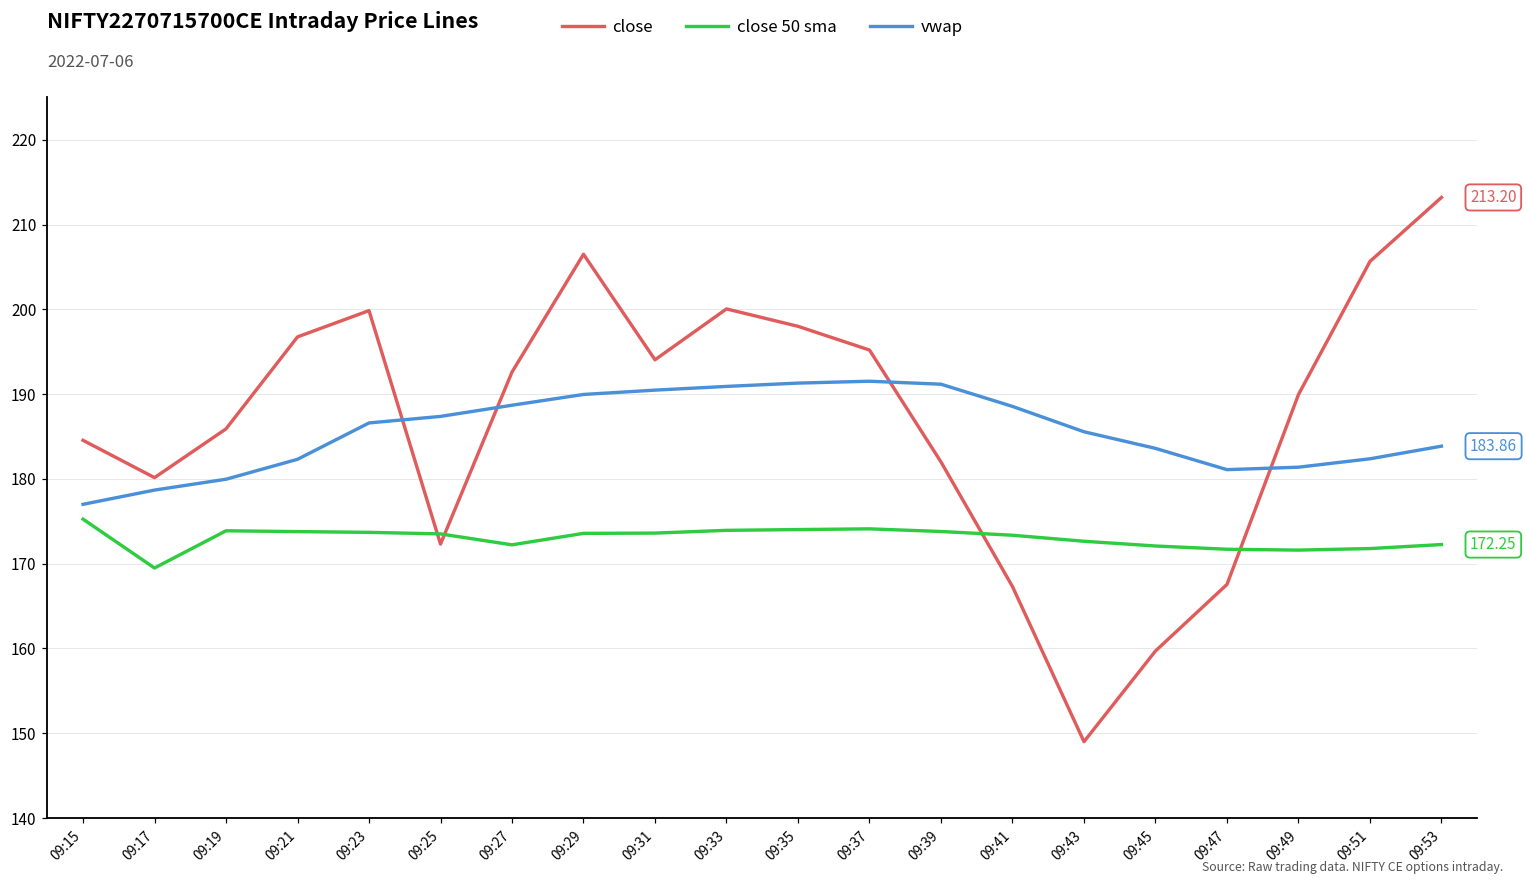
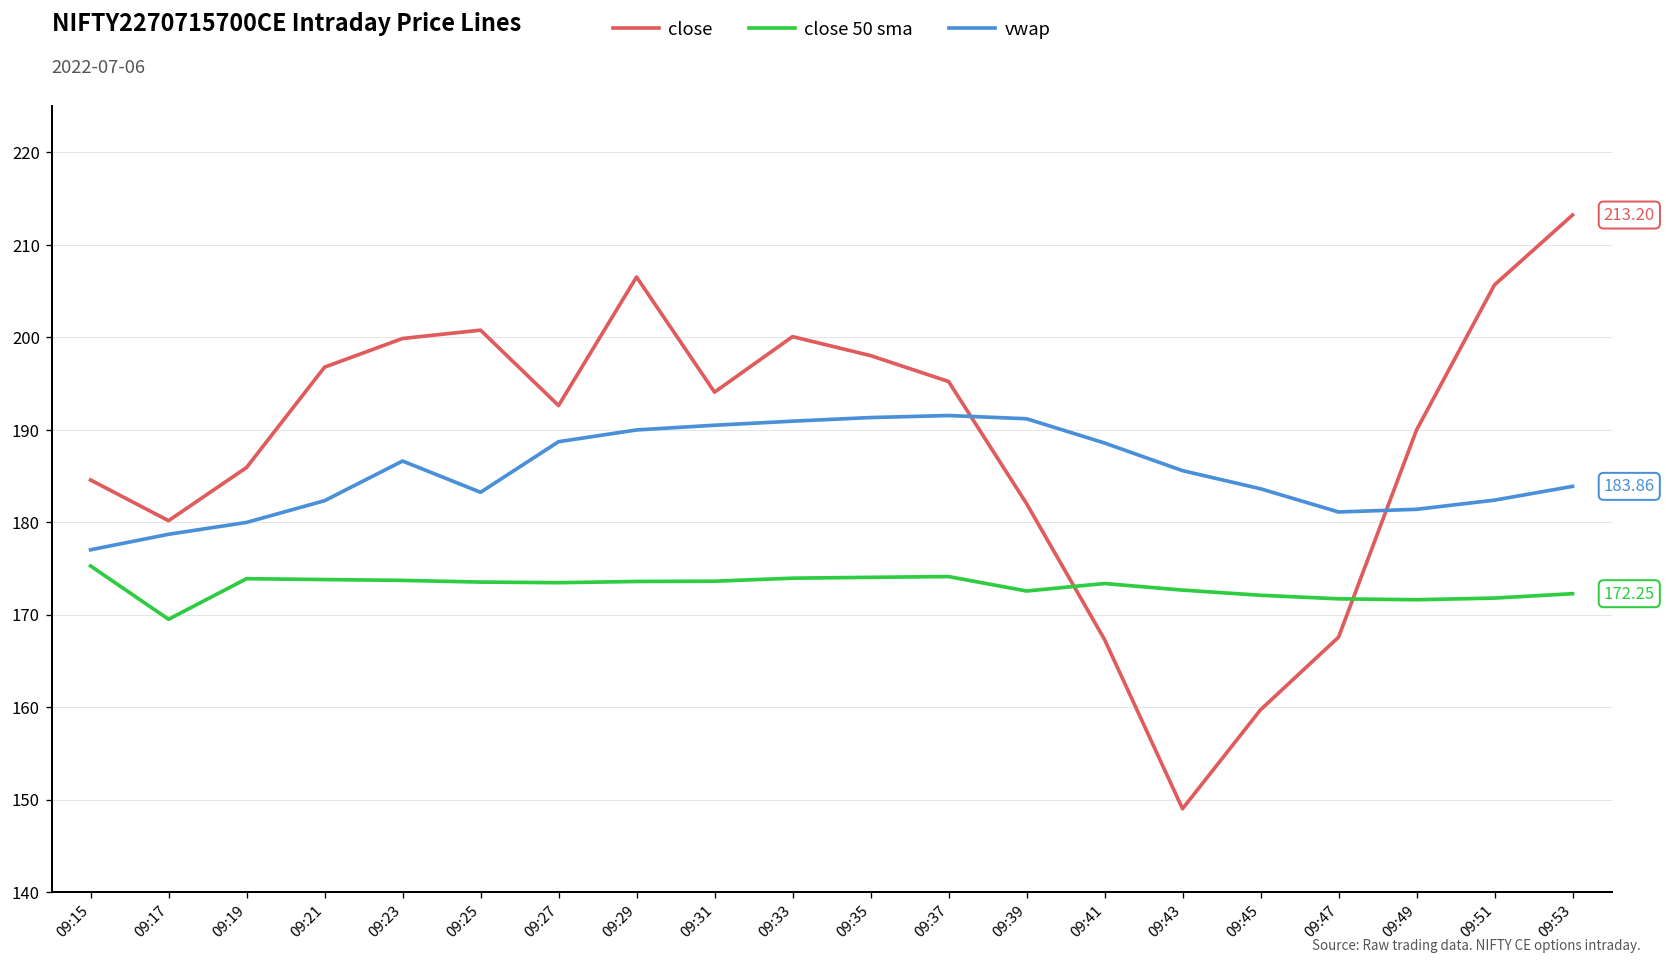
close, 09:25: 172 -> 201
vwap, 09:25: 187 -> 183
close 50 sma, 09:27: 172 -> 173
close 50 sma, 09:39: 174 -> 173
